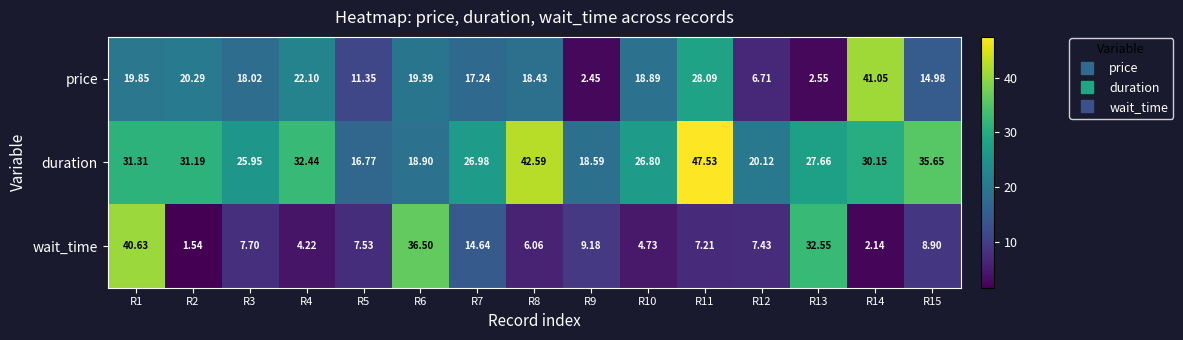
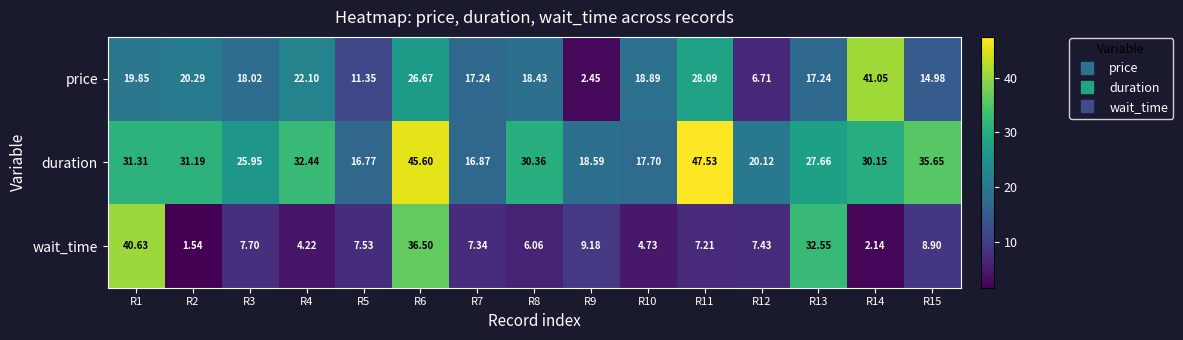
price, R6: 19.39 -> 26.67
price, R13: 2.55 -> 17.24
duration, R6: 18.90 -> 45.60
duration, R7: 26.98 -> 16.87
duration, R8: 42.59 -> 30.36
duration, R10: 26.80 -> 17.70
wait_time, R7: 14.64 -> 7.34
